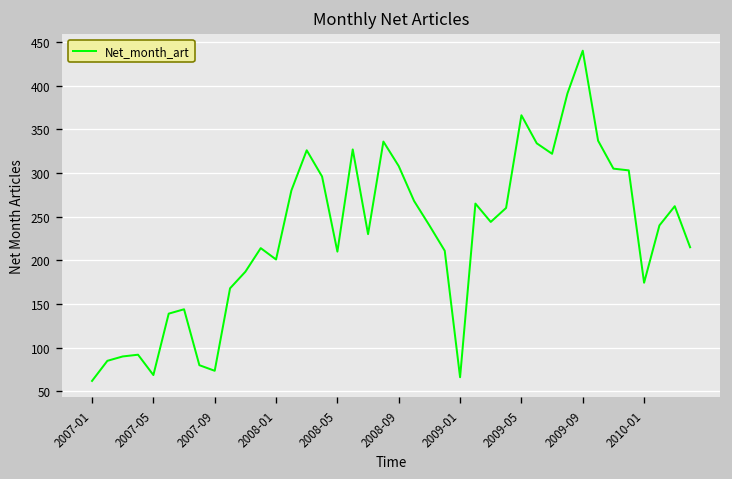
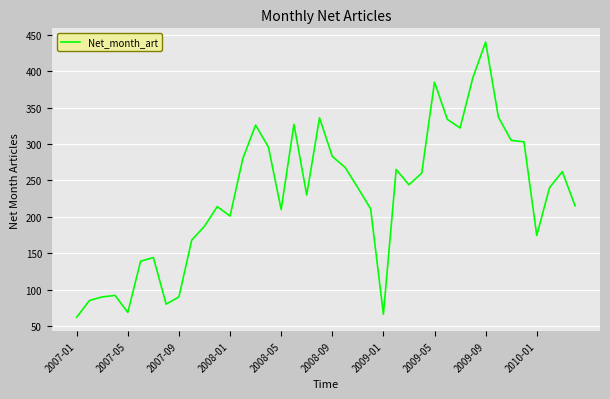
2007-09: 70 -> 90
2008-09: 310 -> 280
2009-05: 370 -> 390
